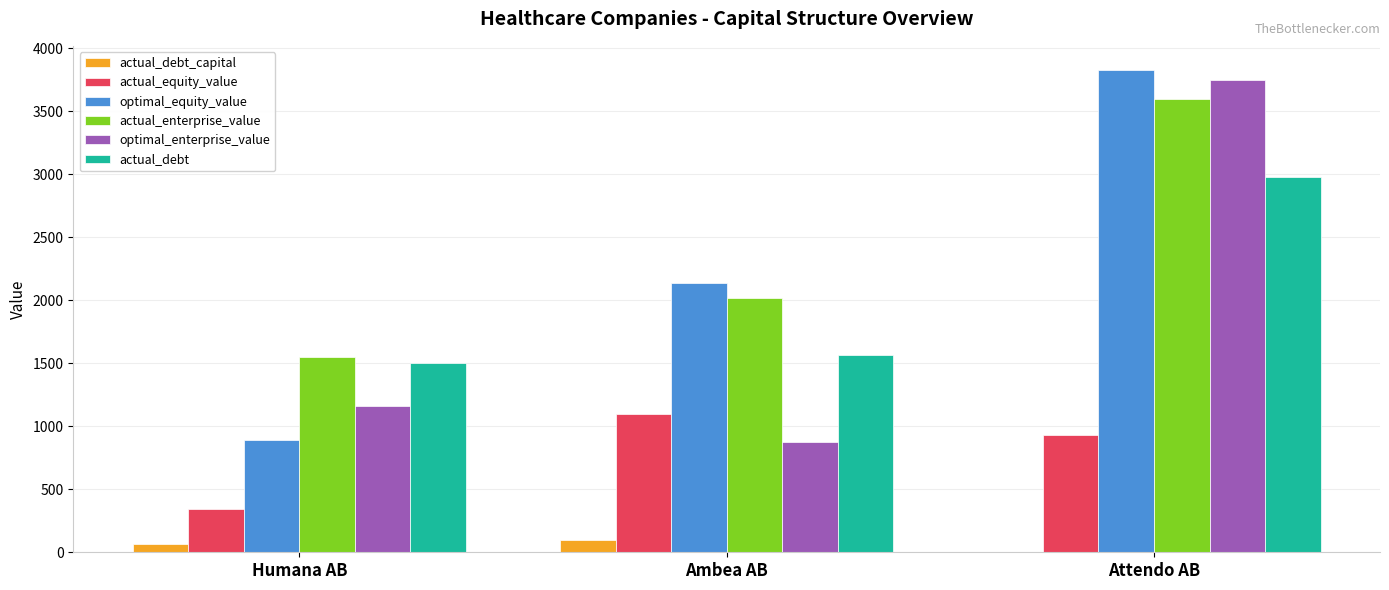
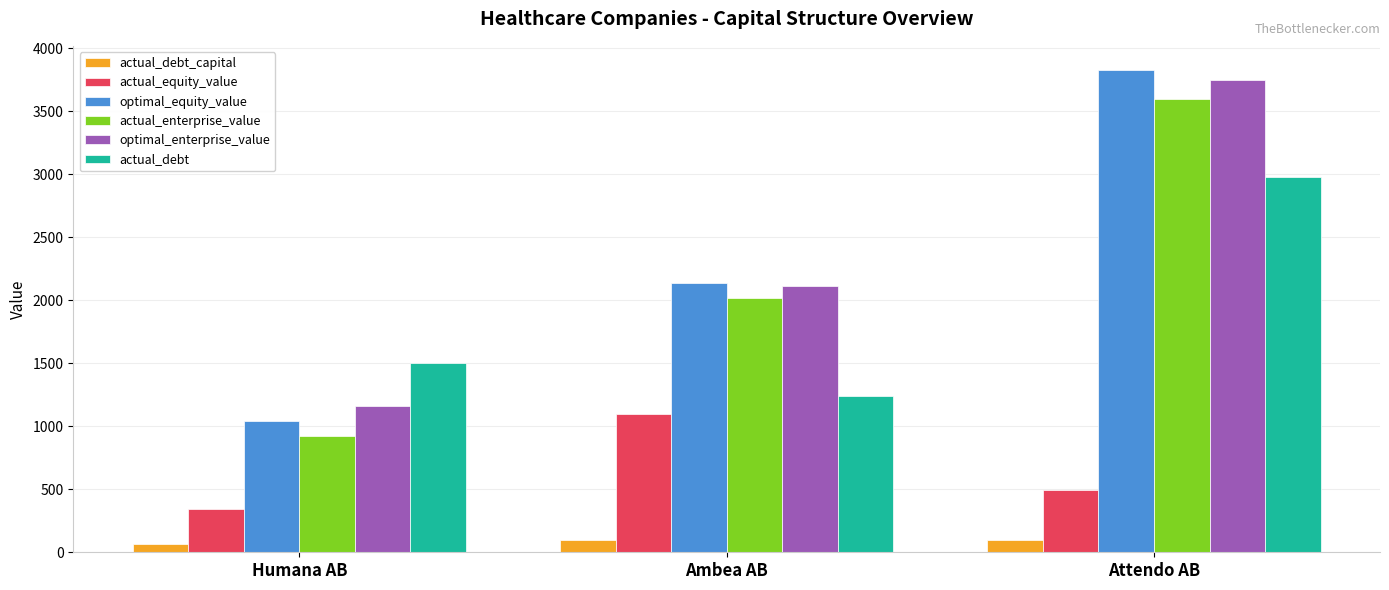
optimal_equity_value, Humana AB: 890 -> 1040
actual_enterprise_value, Humana AB: 1550 -> 920
optimal_enterprise_value, Ambea AB: 870 -> 2110
actual_debt, Ambea AB: 1560 -> 1240
actual_debt_capital, Attendo AB: 0 -> 100
actual_equity_value, Attendo AB: 930 -> 500
